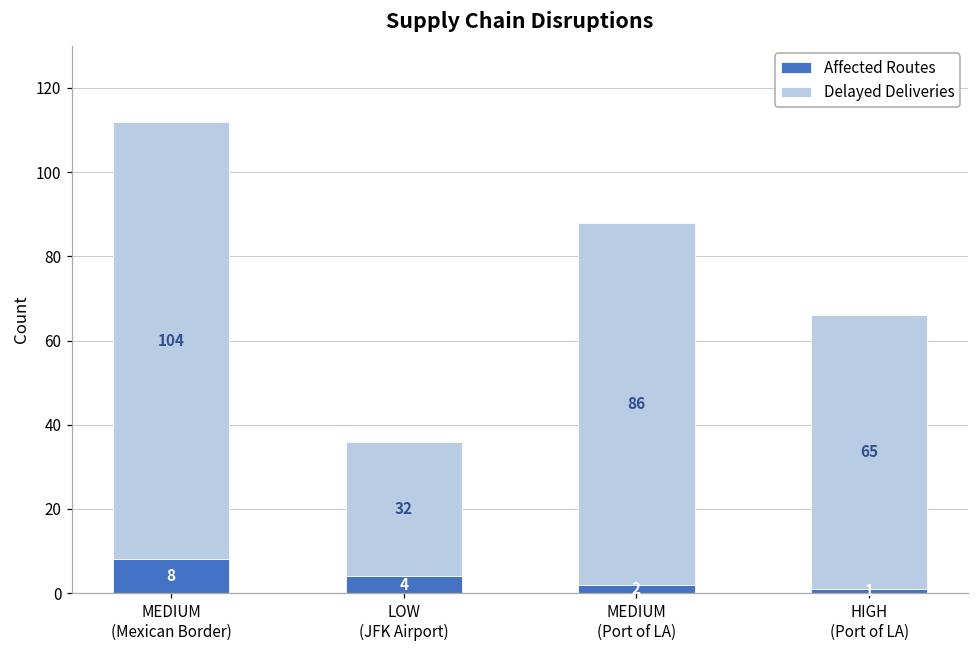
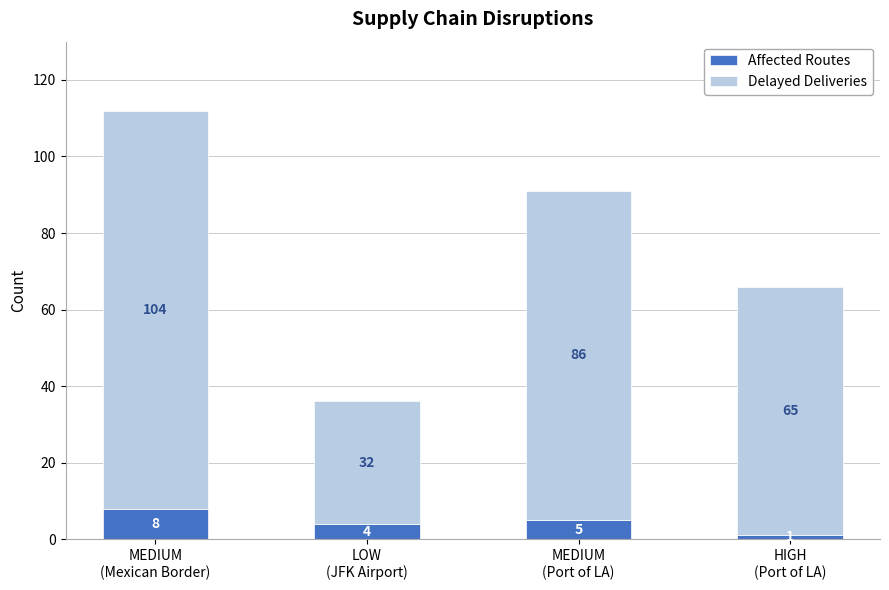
Affected Routes, MEDIUM (Port of LA): 2 -> 5
